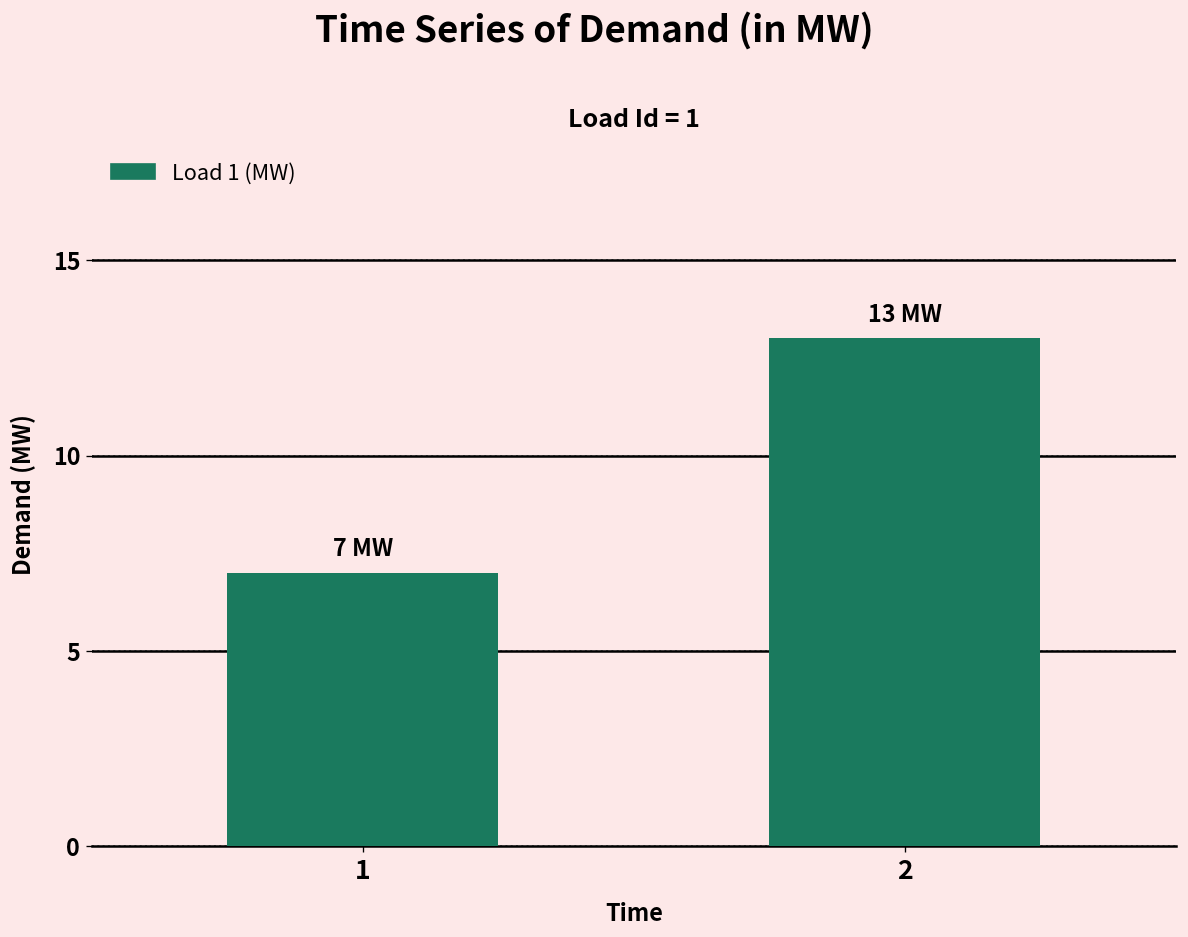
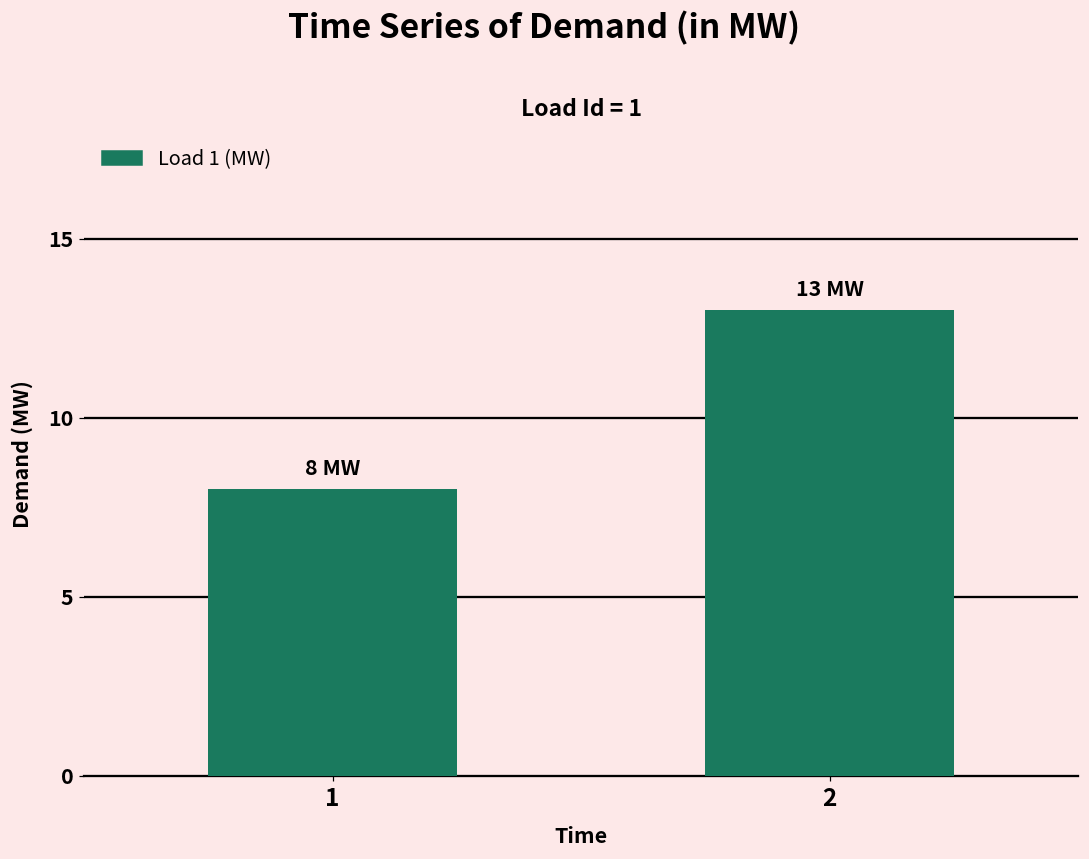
1: 7 -> 8
